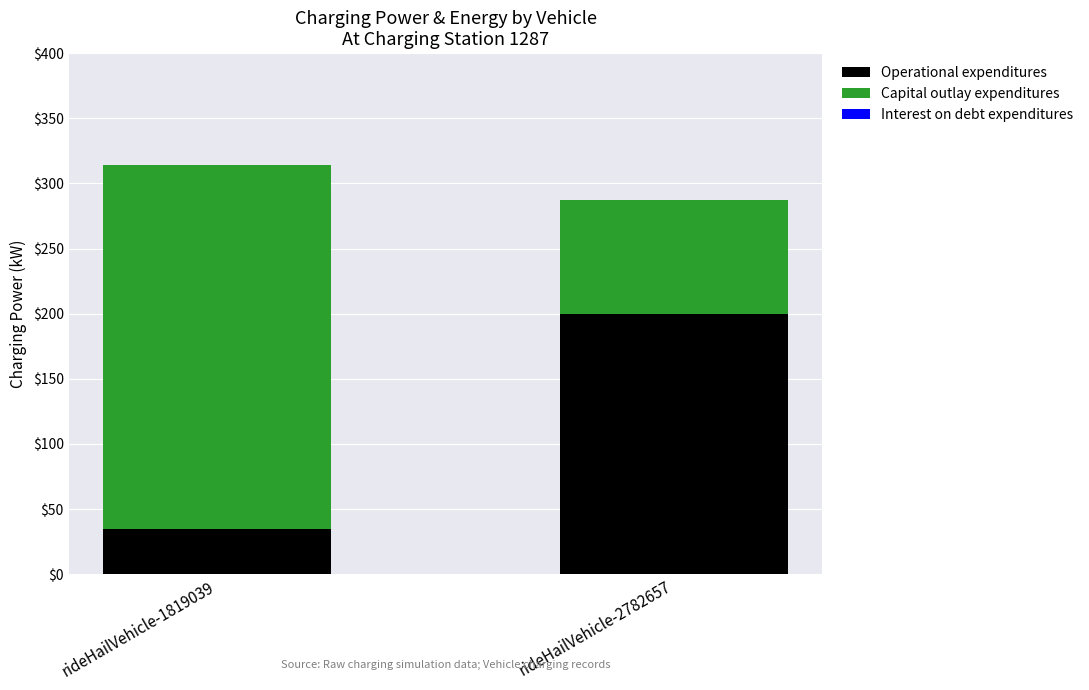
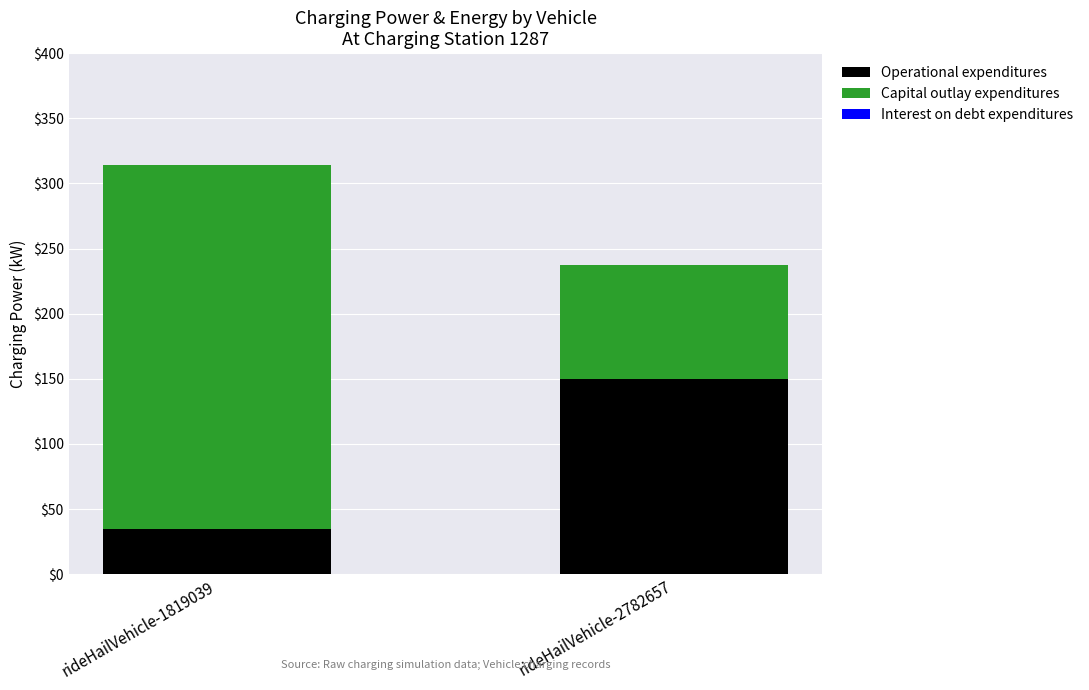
Operational expenditures, rideHailVehicle-2782657: $200 -> $150
